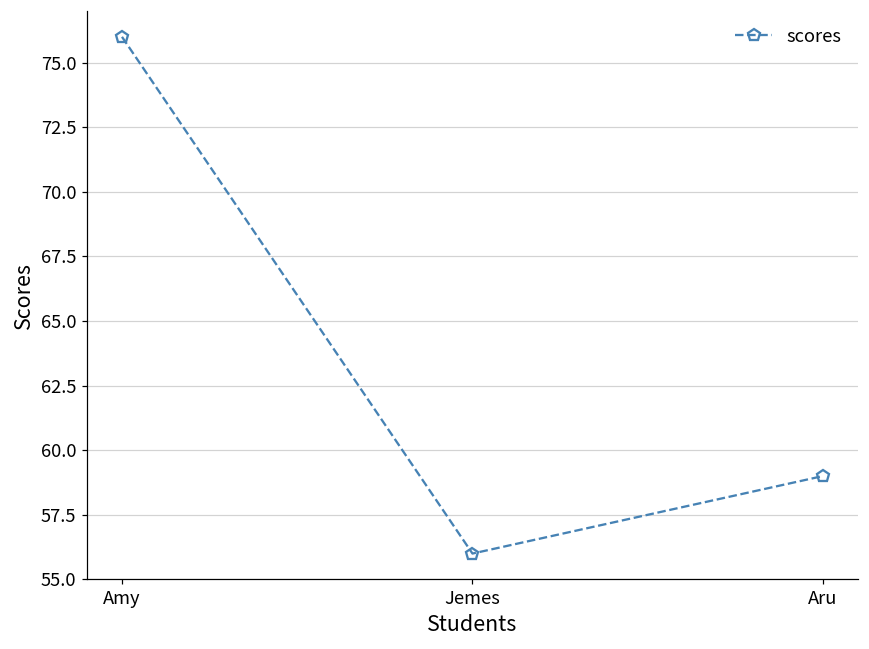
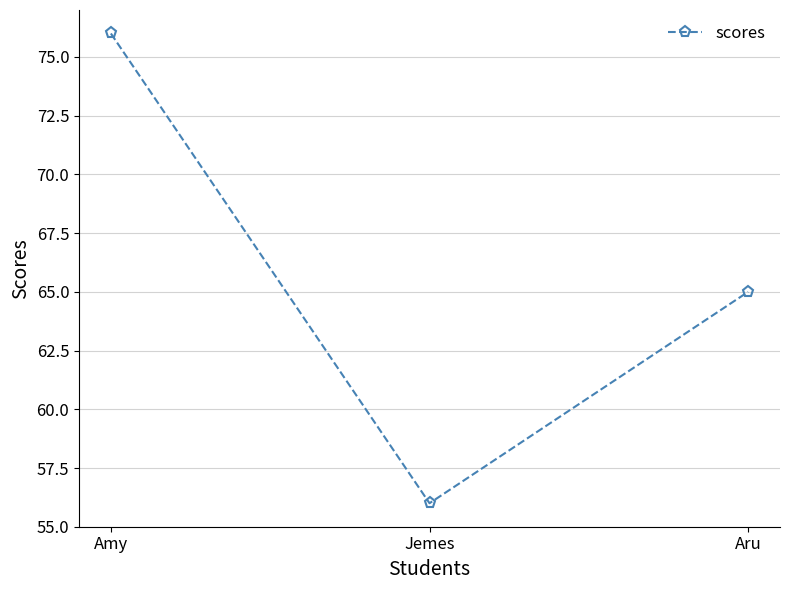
Aru: 59 -> 65
